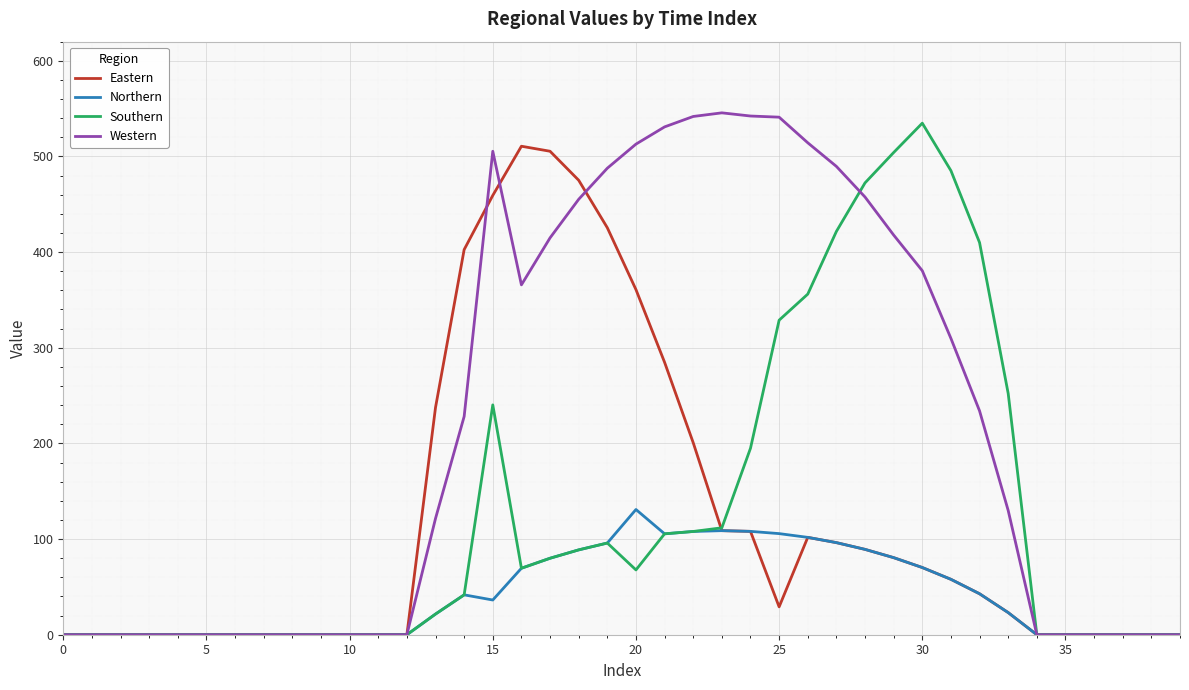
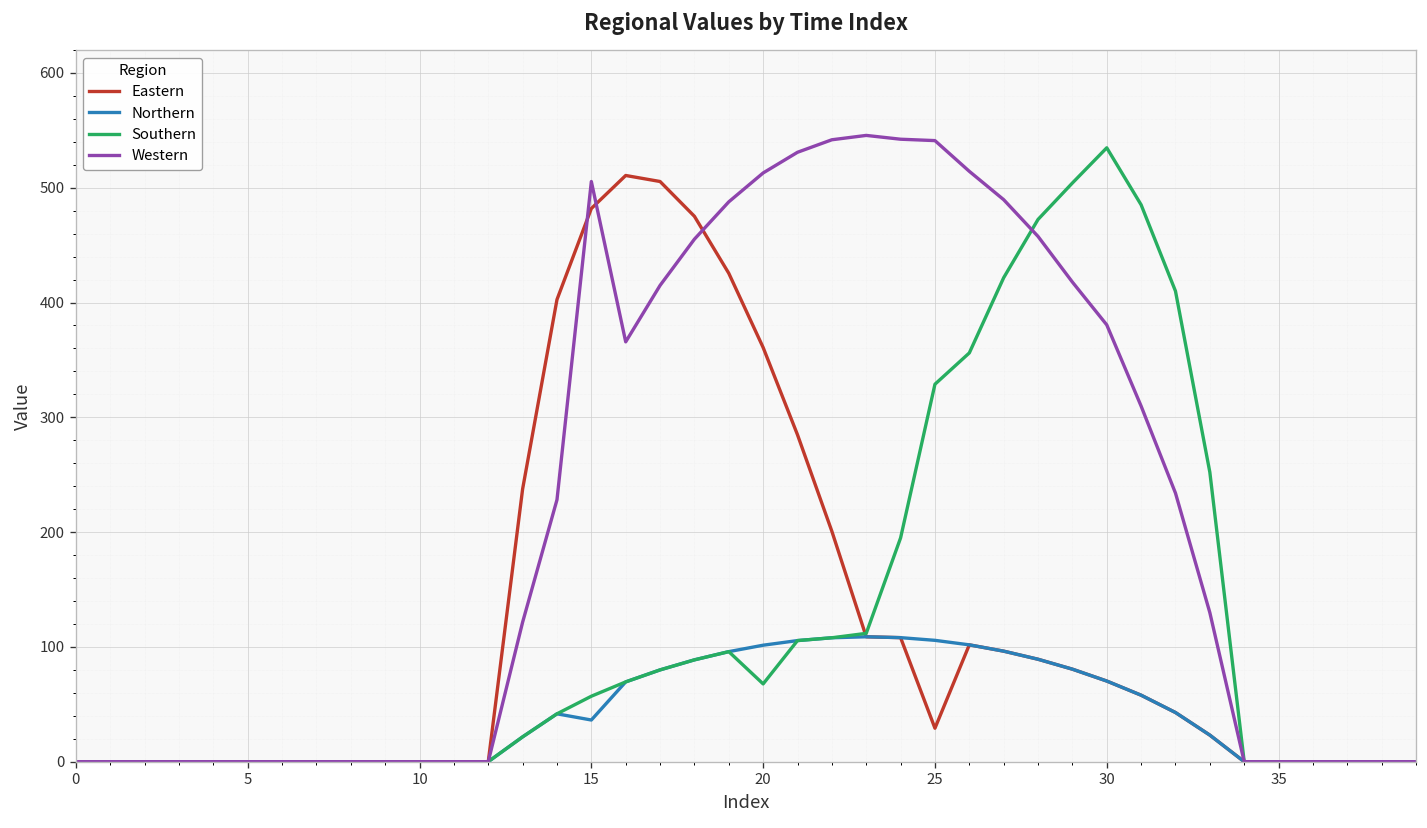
Eastern, 15: 460 -> 480
Southern, 15: 240 -> 60
Northern, 20: 130 -> 100
